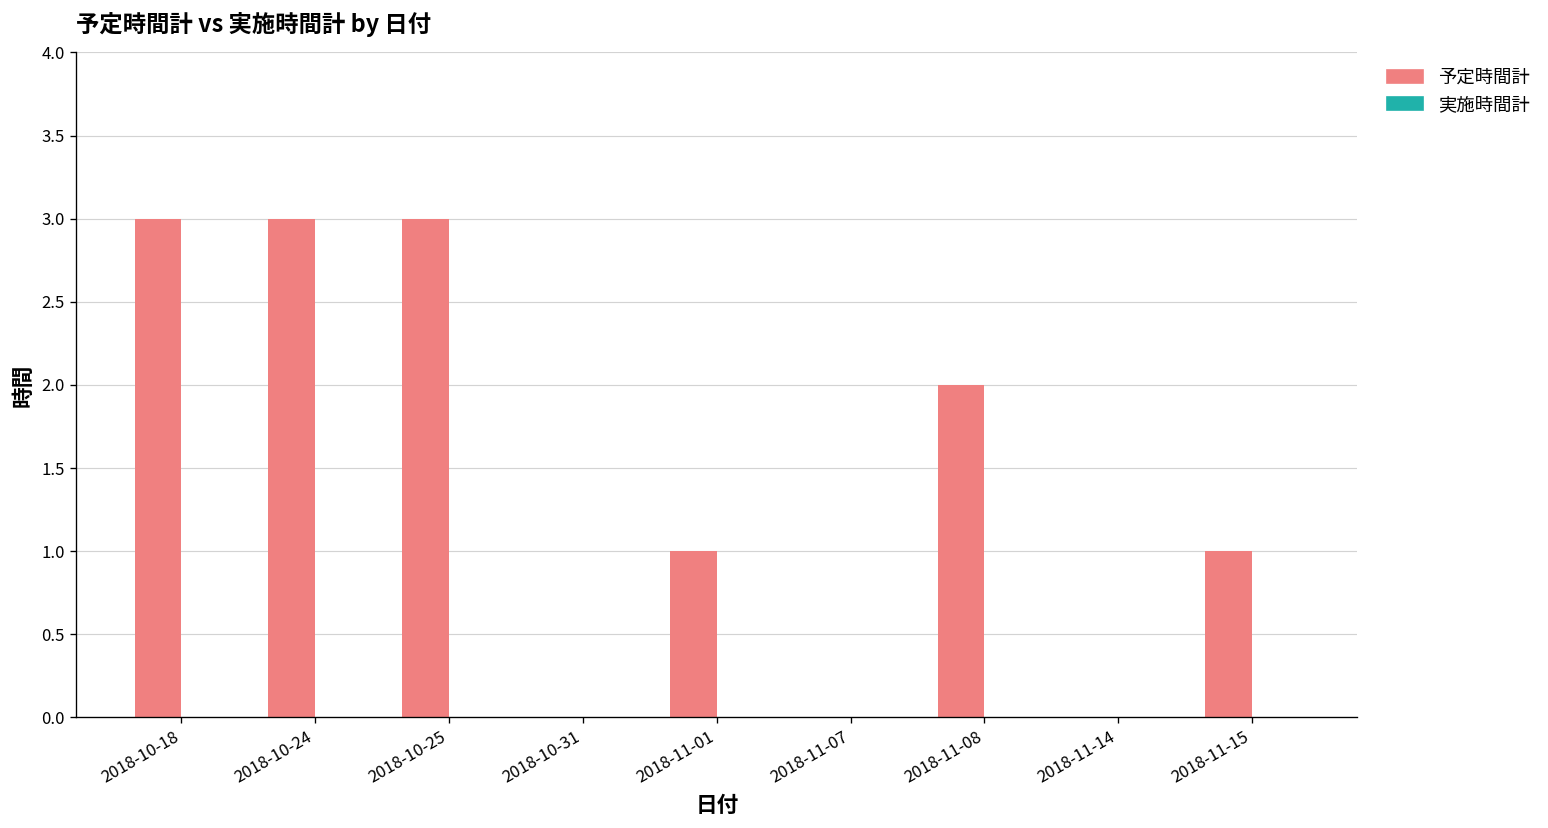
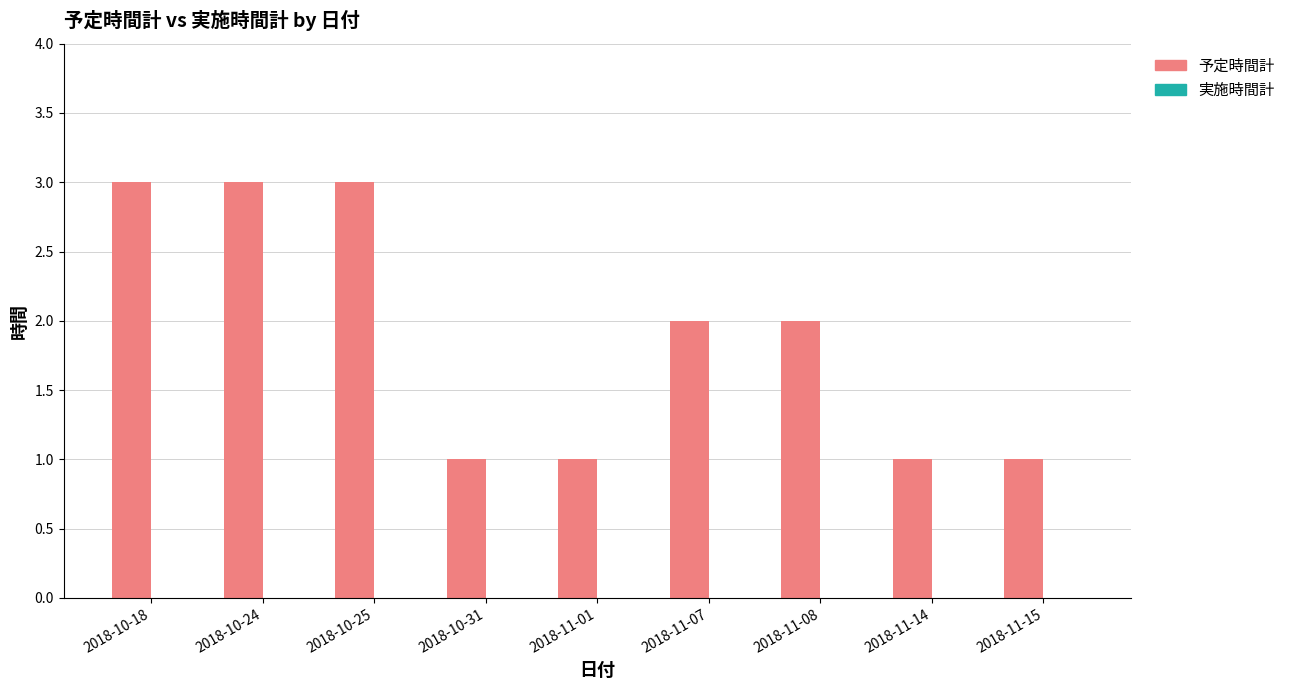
予定時間計, 2018-10-31: 0 -> 1
予定時間計, 2018-11-07: 0 -> 2
予定時間計, 2018-11-14: 0 -> 1
